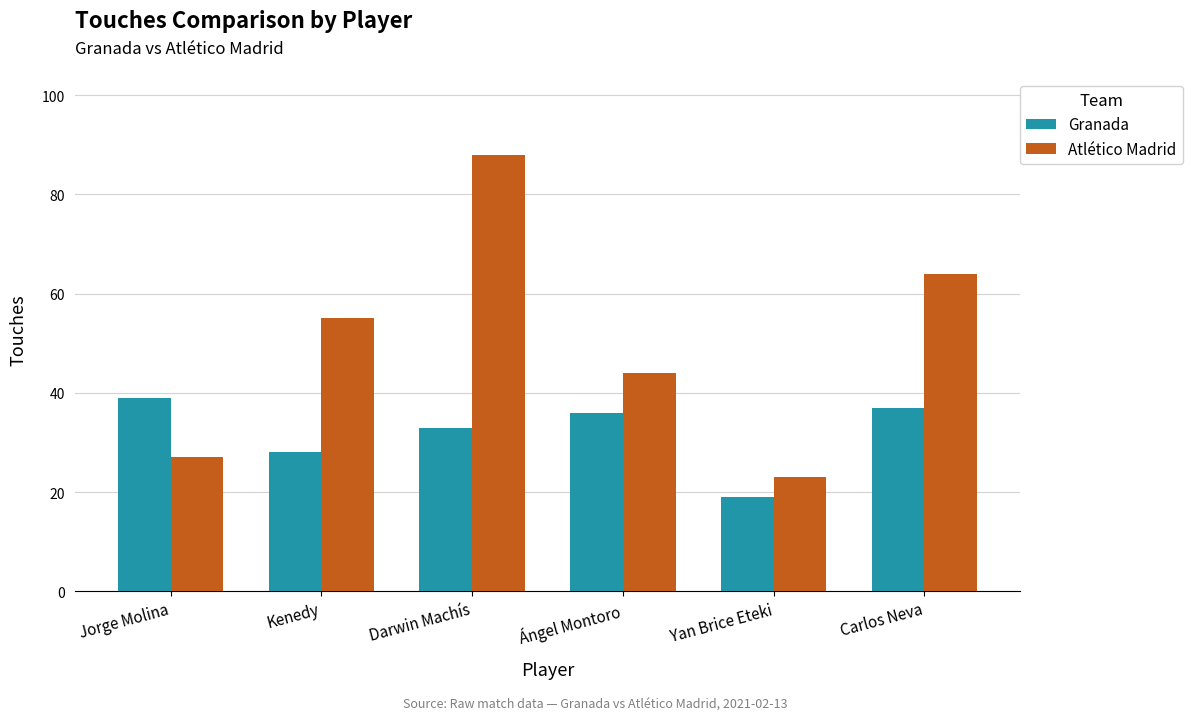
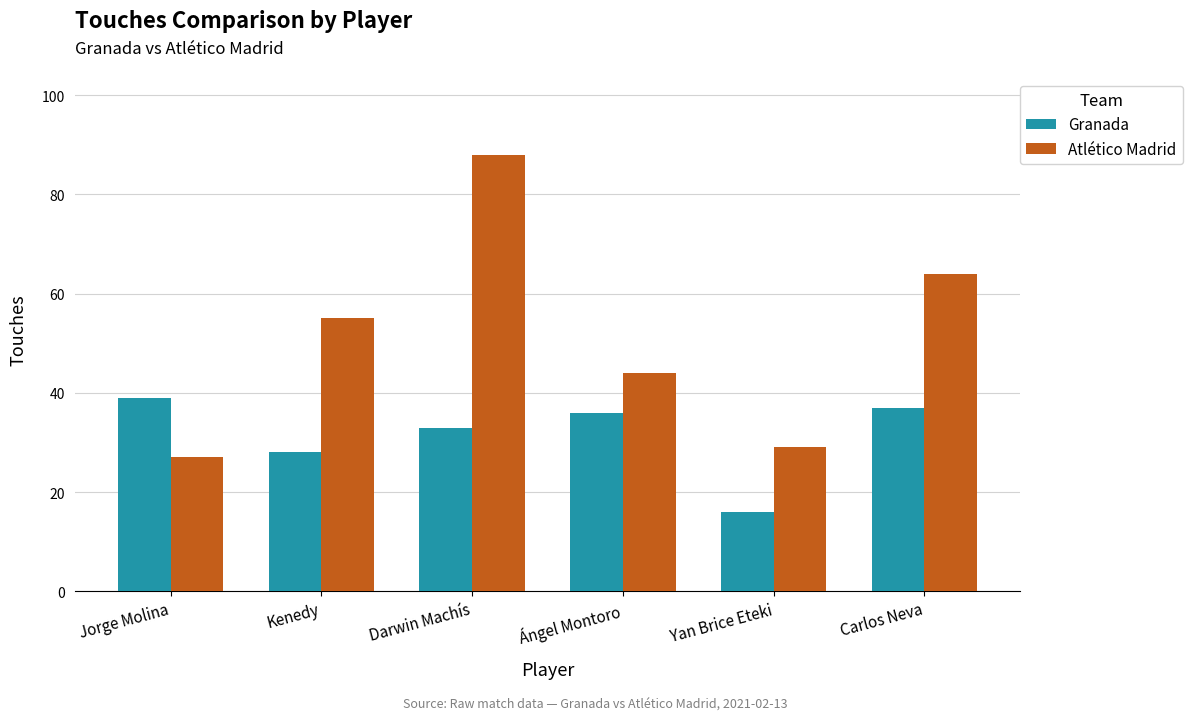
Granada, Yan Brice Eteki: 19 -> 16
Atlético Madrid, Yan Brice Eteki: 23 -> 29
